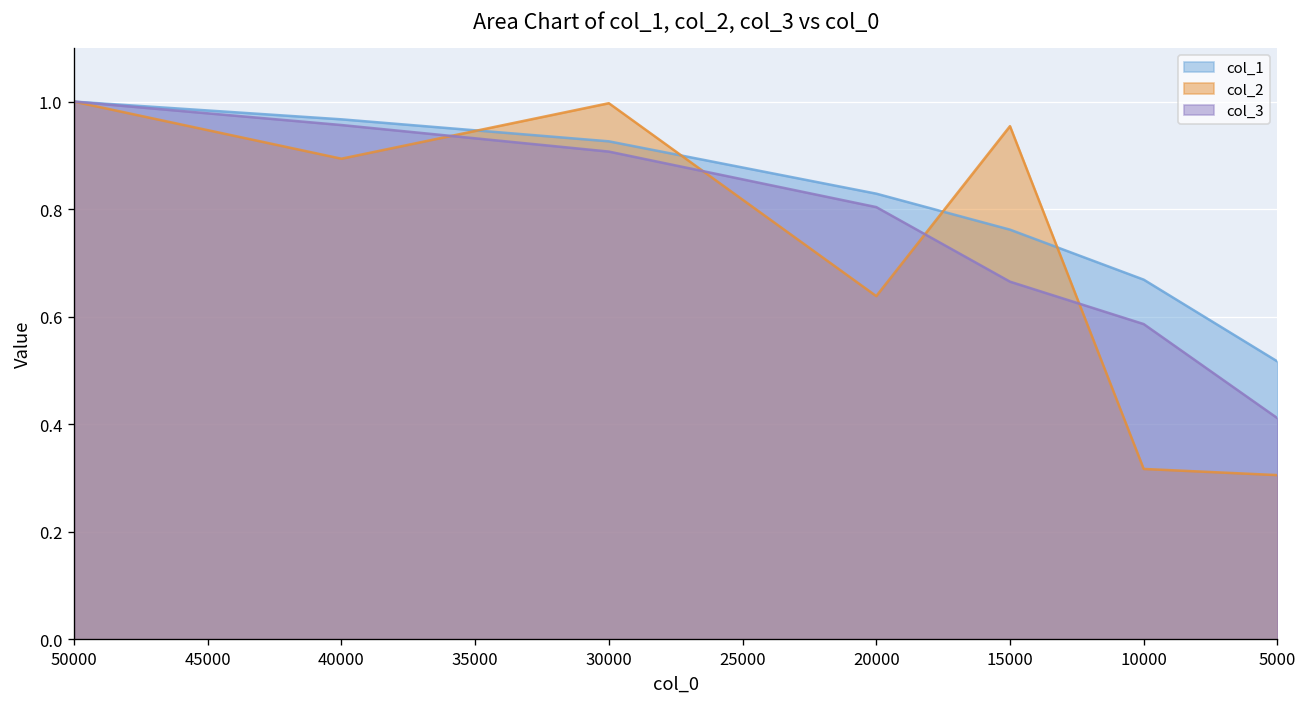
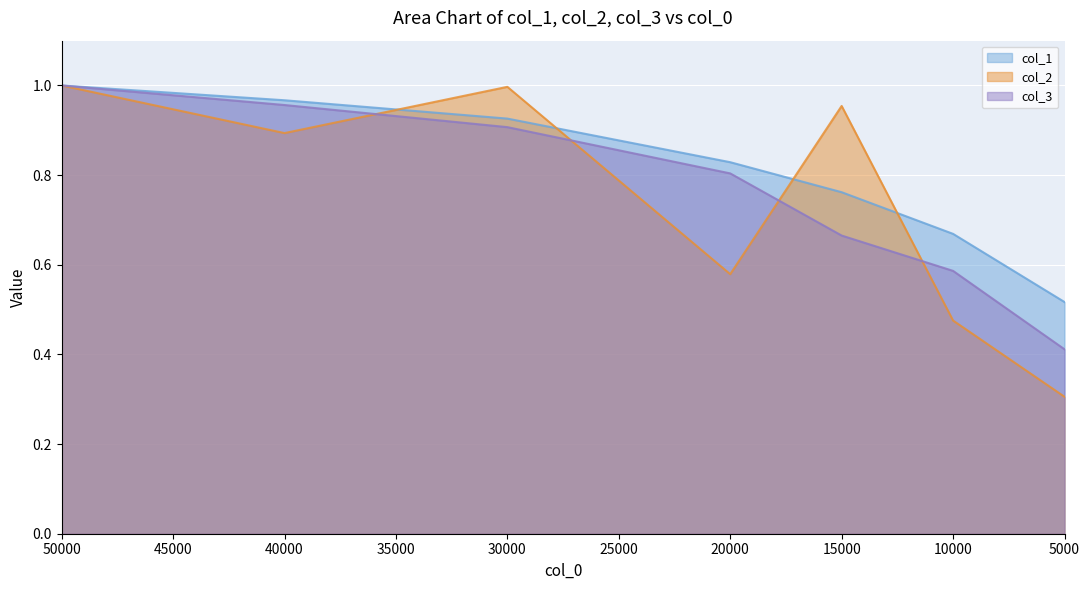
col_2, 20000: 0.64 -> 0.58
col_2, 10000: 0.32 -> 0.48
